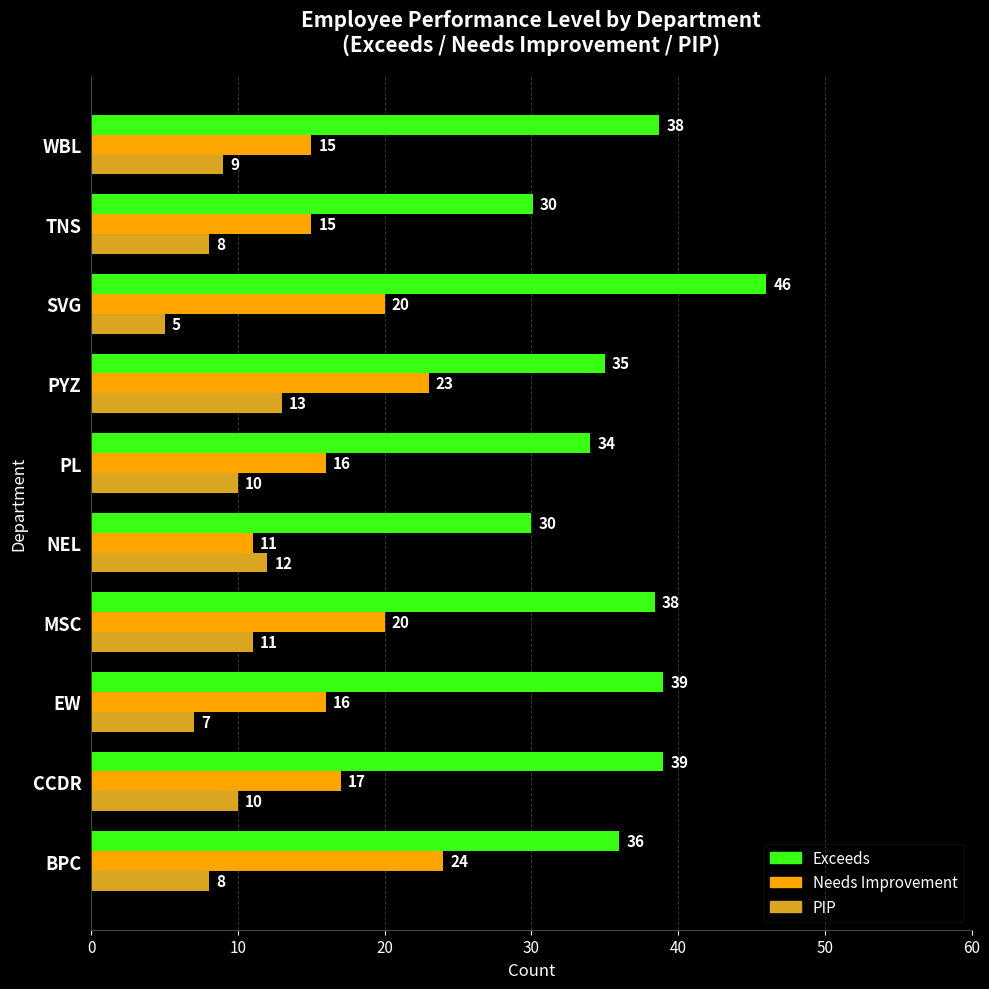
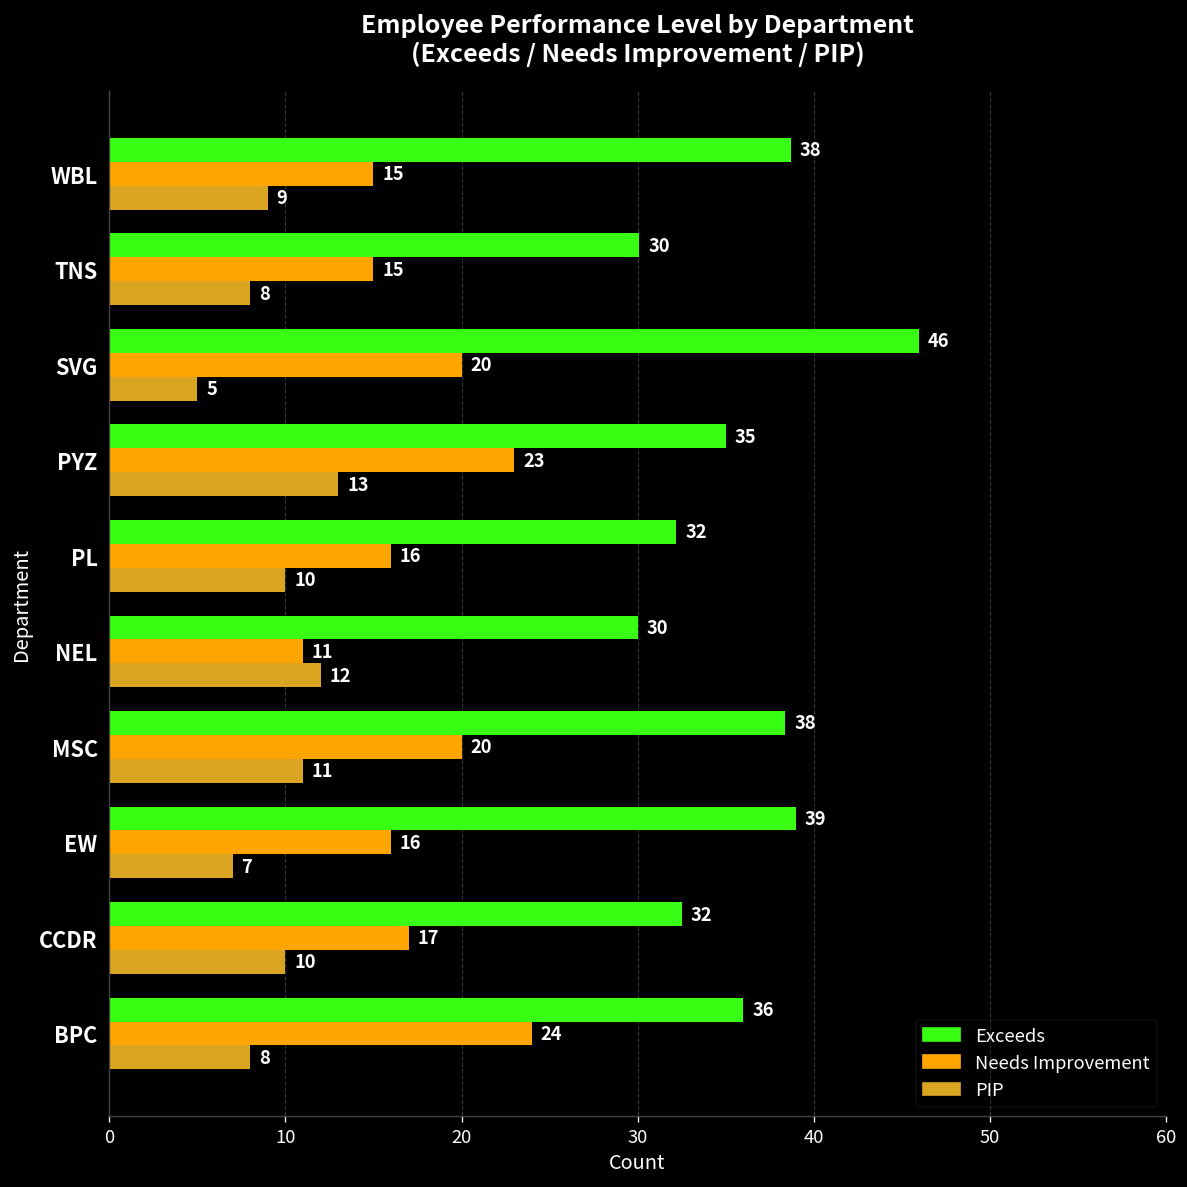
Exceeds, PL: 34 -> 32
Exceeds, CCDR: 39 -> 32
